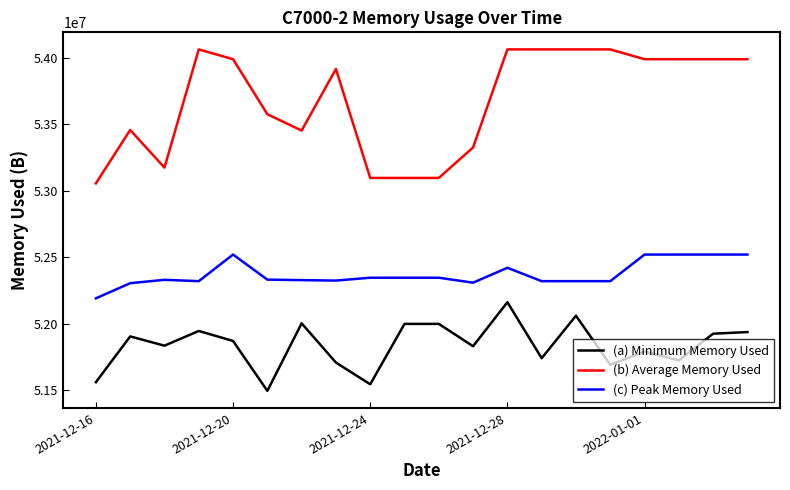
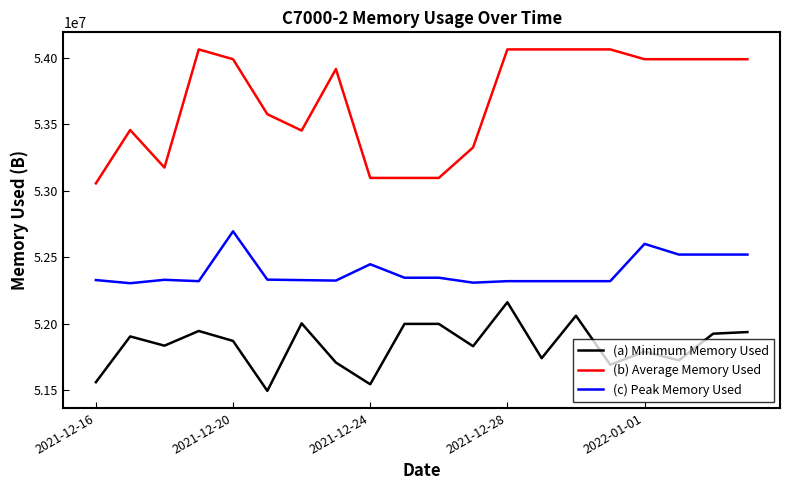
(c) Peak Memory Used, 2021-12-16: 52190000 -> 52330000
(c) Peak Memory Used, 2021-12-20: 52520000 -> 52700000
(c) Peak Memory Used, 2021-12-24: 52350000 -> 52450000
(c) Peak Memory Used, 2021-12-28: 52420000 -> 52320000
(c) Peak Memory Used, 2022-01-01: 52520000 -> 52600000
